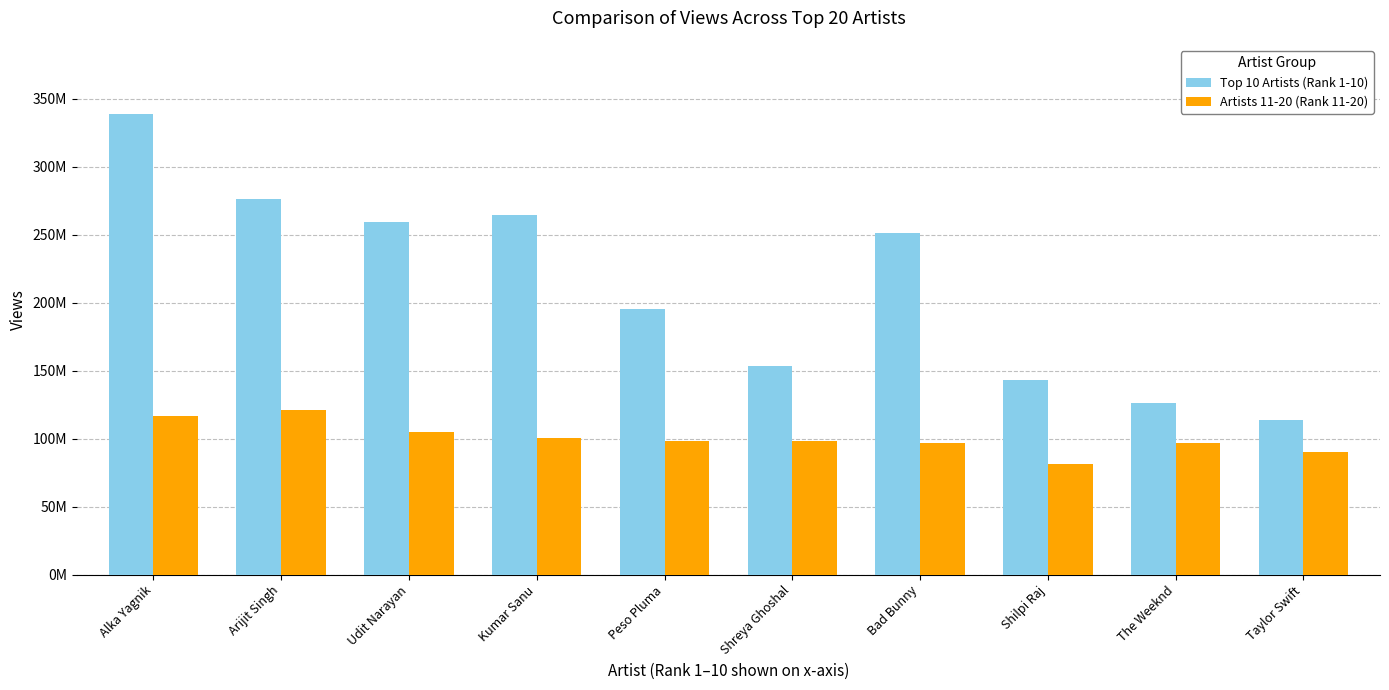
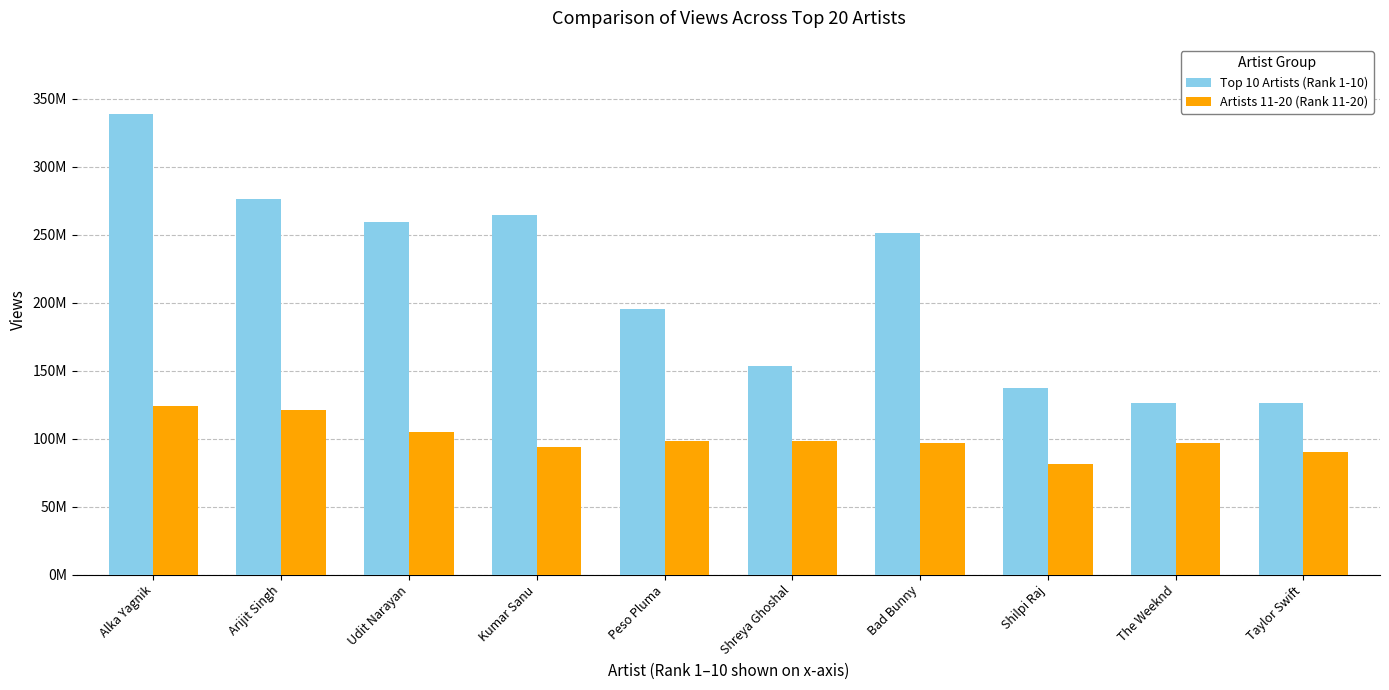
Artists 11-20 (Rank 11-20), Alka Yagnik: 117000000 -> 124000000
Artists 11-20 (Rank 11-20), Kumar Sanu: 100000000 -> 94000000
Top 10 Artists (Rank 1-10), Shilpi Raj: 143000000 -> 137000000
Top 10 Artists (Rank 1-10), Taylor Swift: 114000000 -> 126000000
